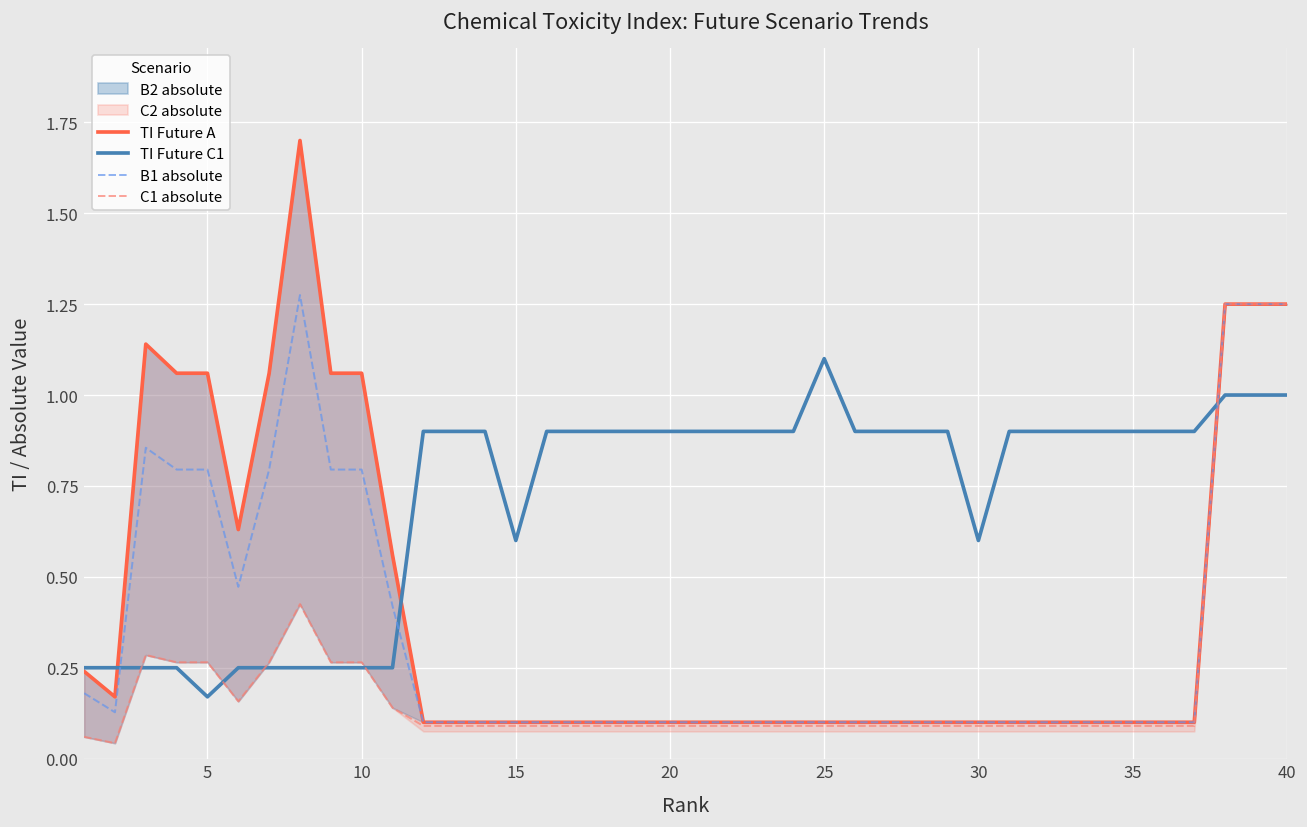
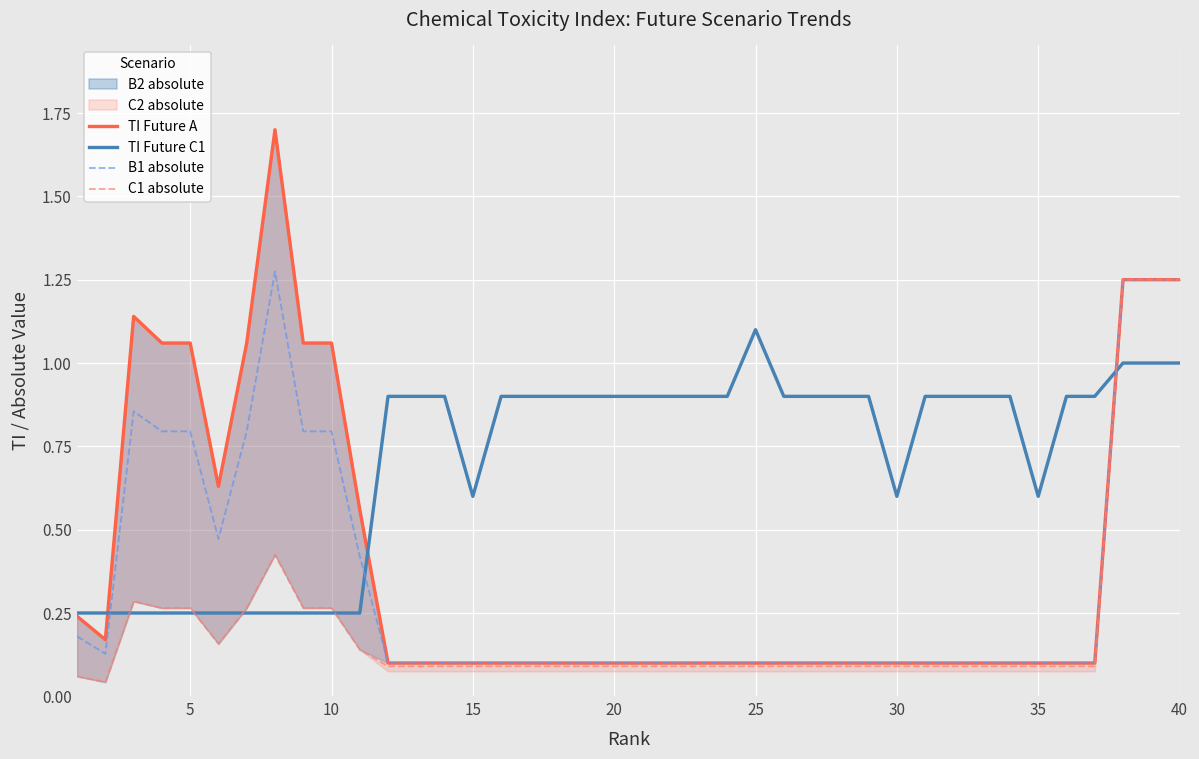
TI Future C1, 5: 0.17 -> 0.25
TI Future C1, 35: 0.9 -> 0.6
